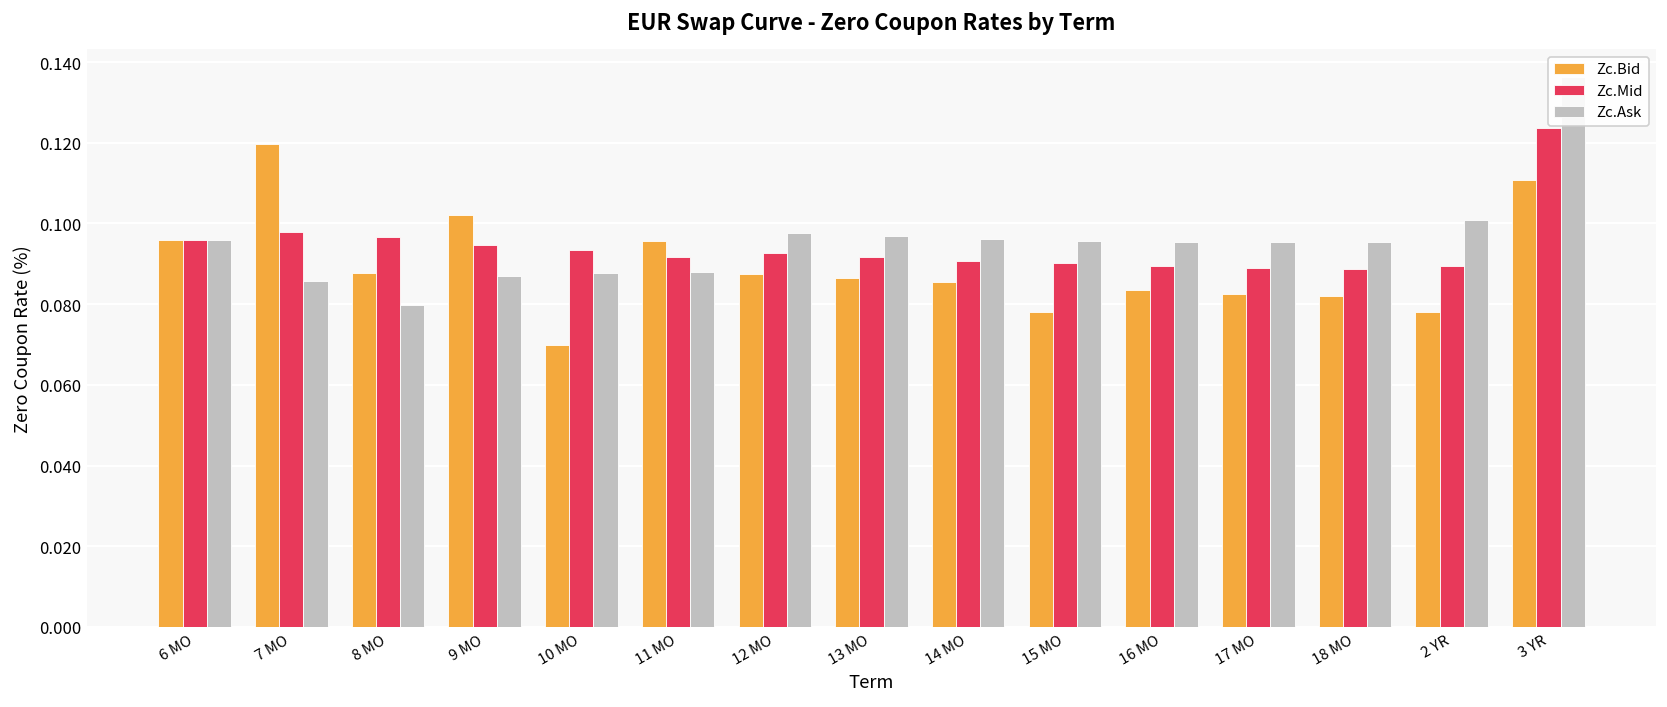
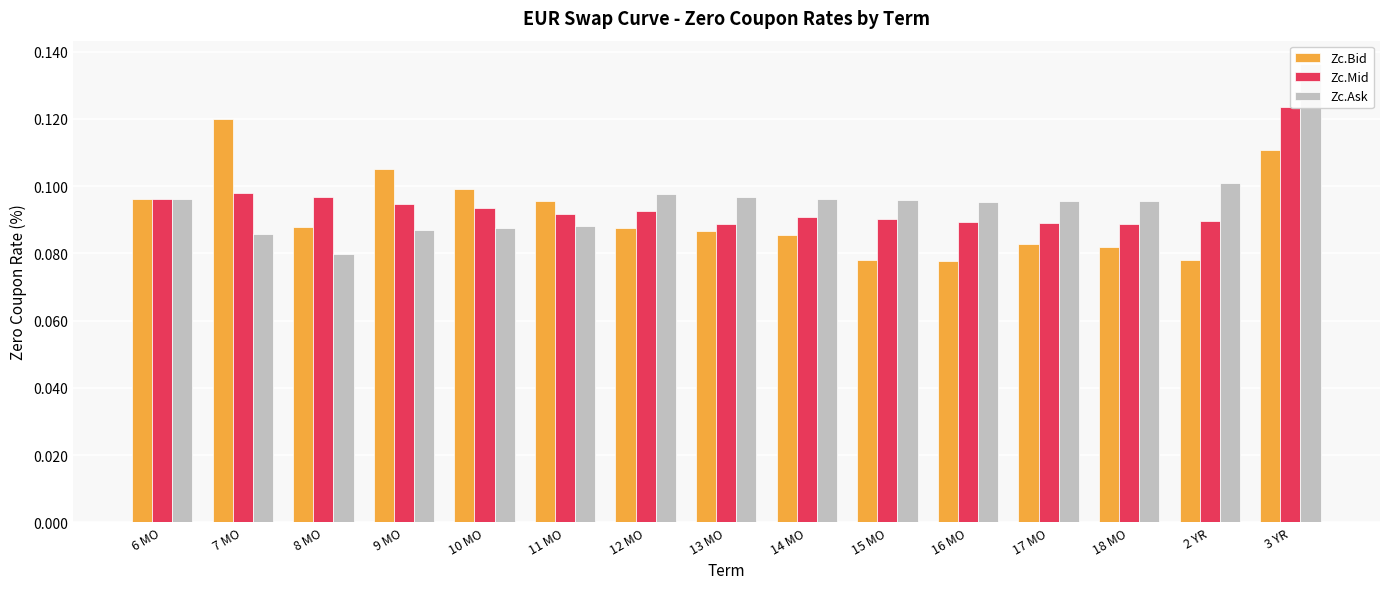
Zc.Bid, 9 MO: 0.102 -> 0.105
Zc.Bid, 10 MO: 0.070 -> 0.099
Zc.Mid, 13 MO: 0.092 -> 0.089
Zc.Bid, 16 MO: 0.084 -> 0.078
